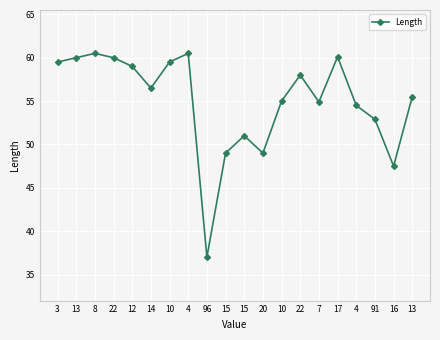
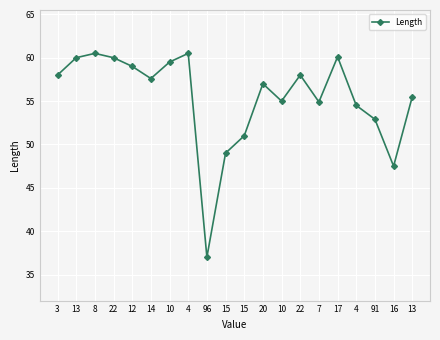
3: 60 -> 58
14: 57 -> 58
20: 49 -> 57
